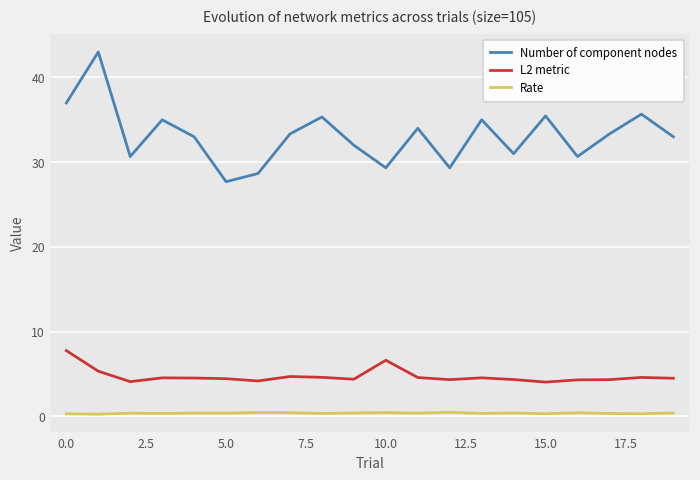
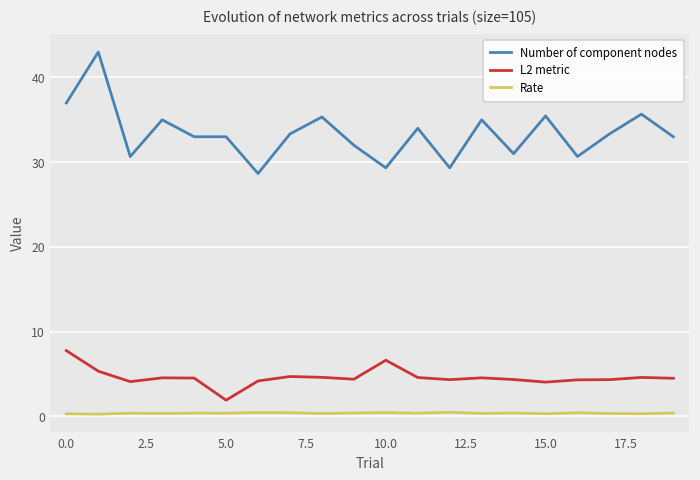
Number of component nodes, 5.0: 28 -> 33
L2 metric, 5.0: 4 -> 2
